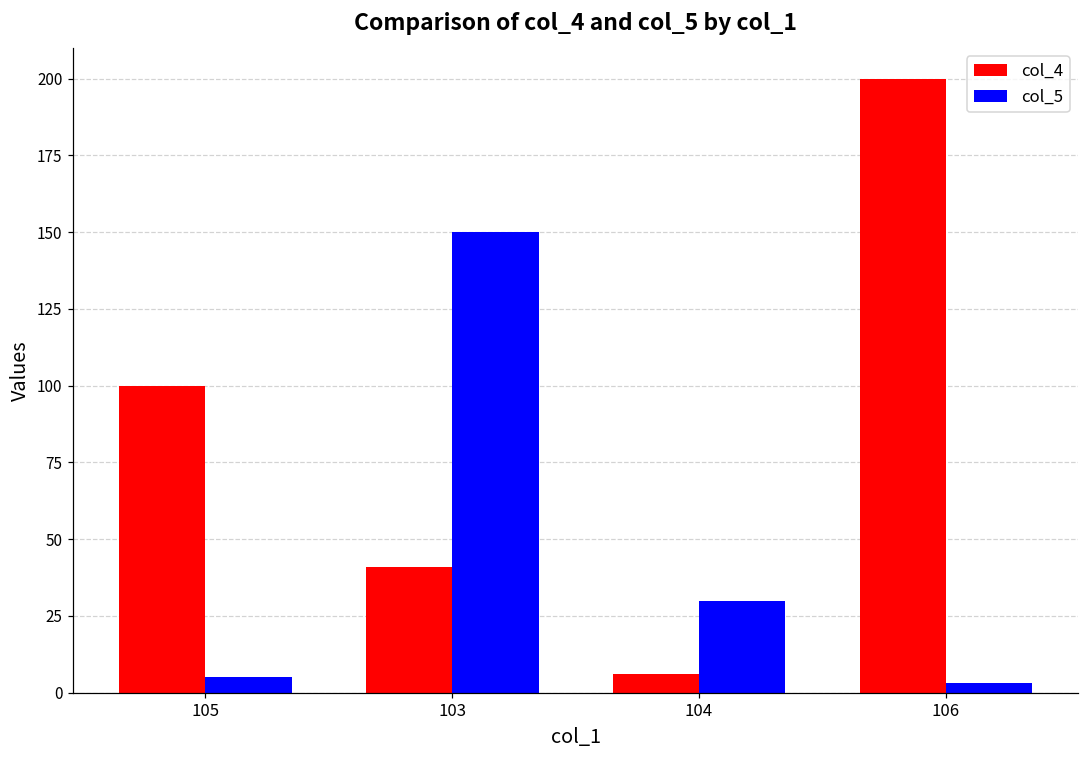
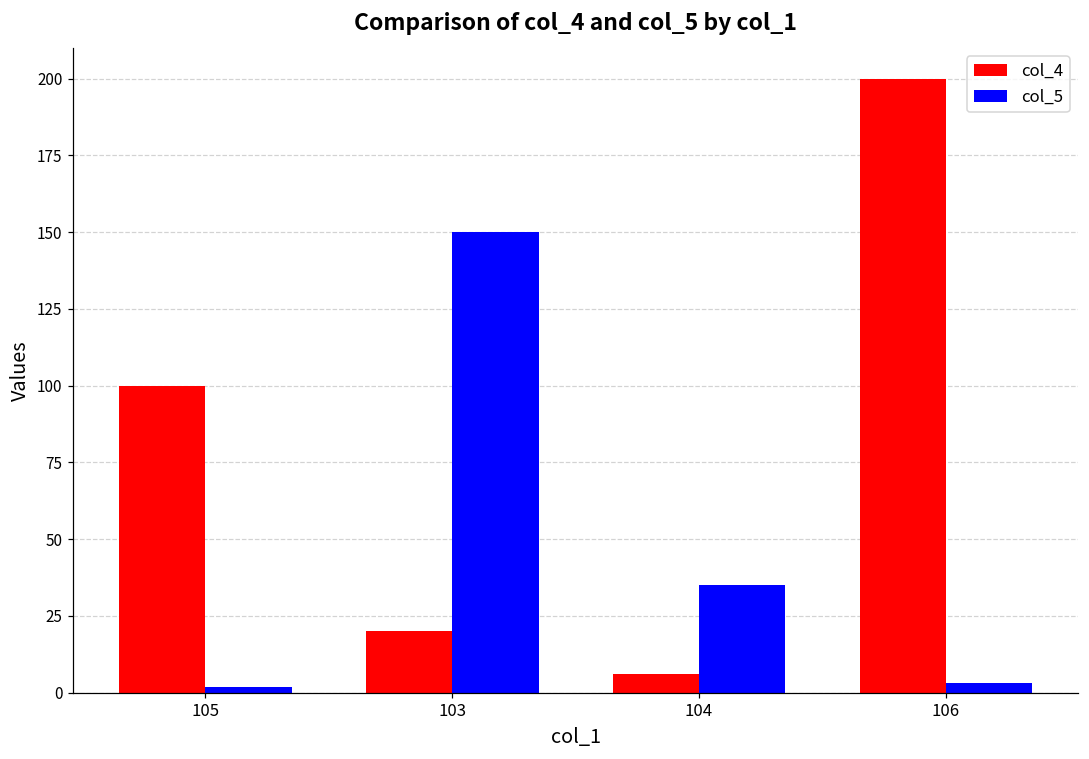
col_5, 105: 5 -> 2
col_4, 103: 41 -> 20
col_5, 104: 30 -> 35
